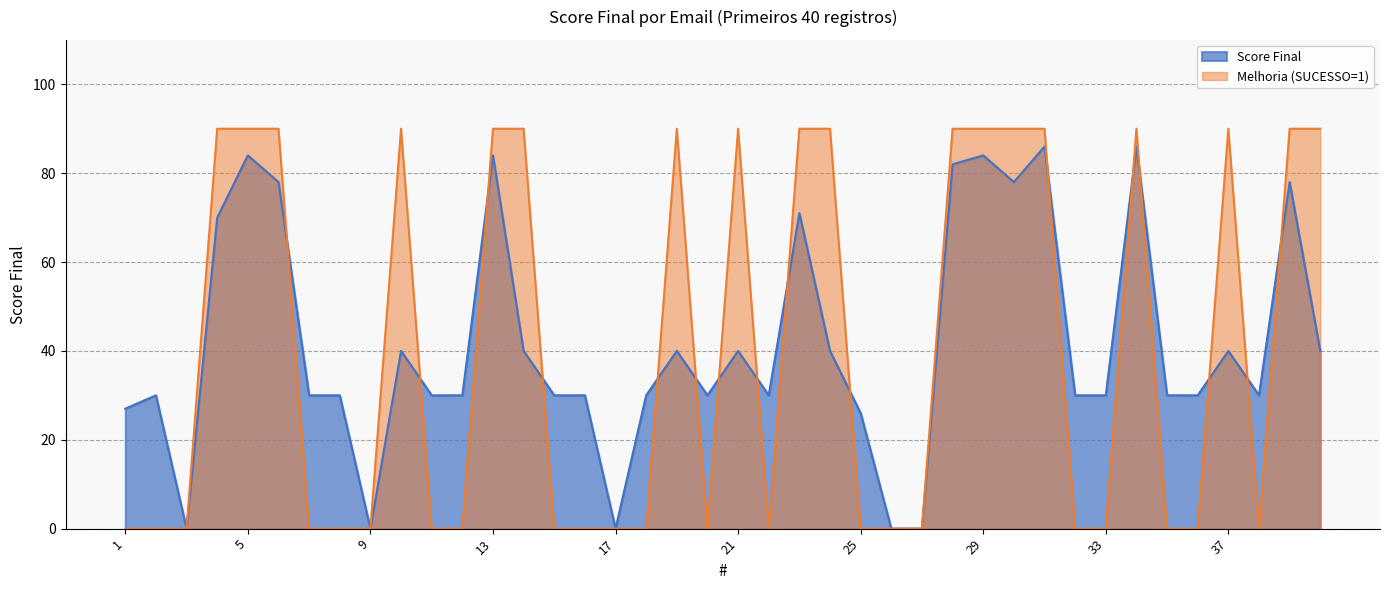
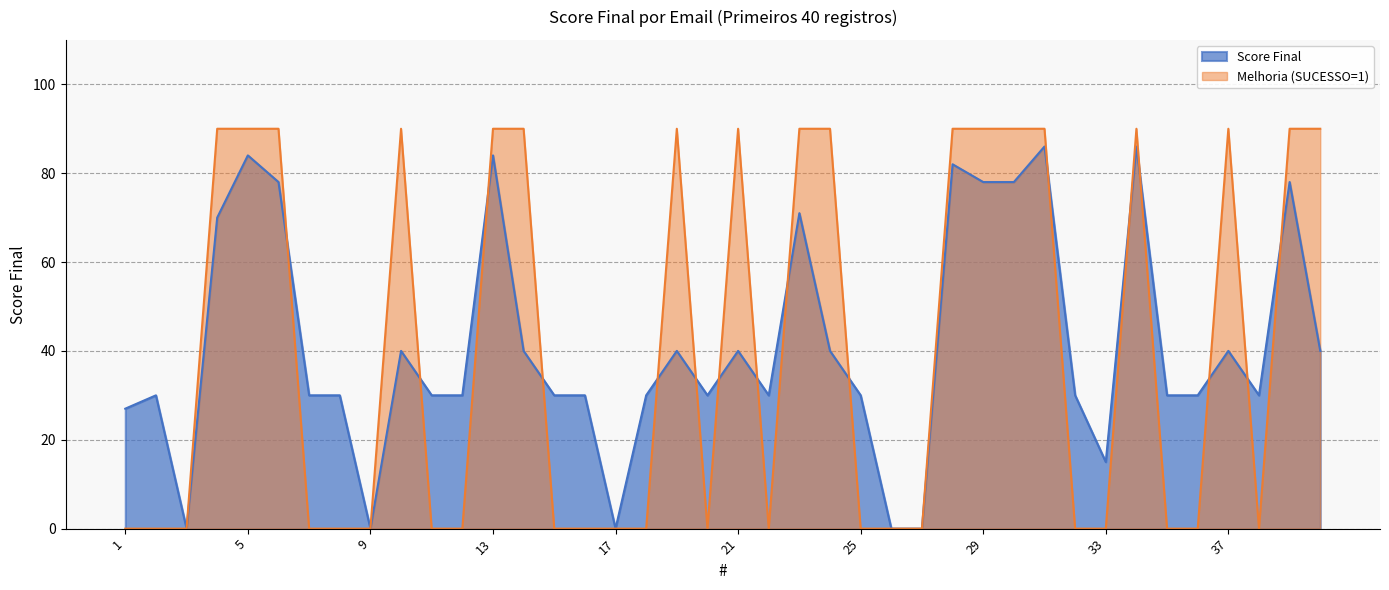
Score Final, 25: 26 -> 30
Score Final, 29: 84 -> 78
Score Final, 33: 30 -> 15
